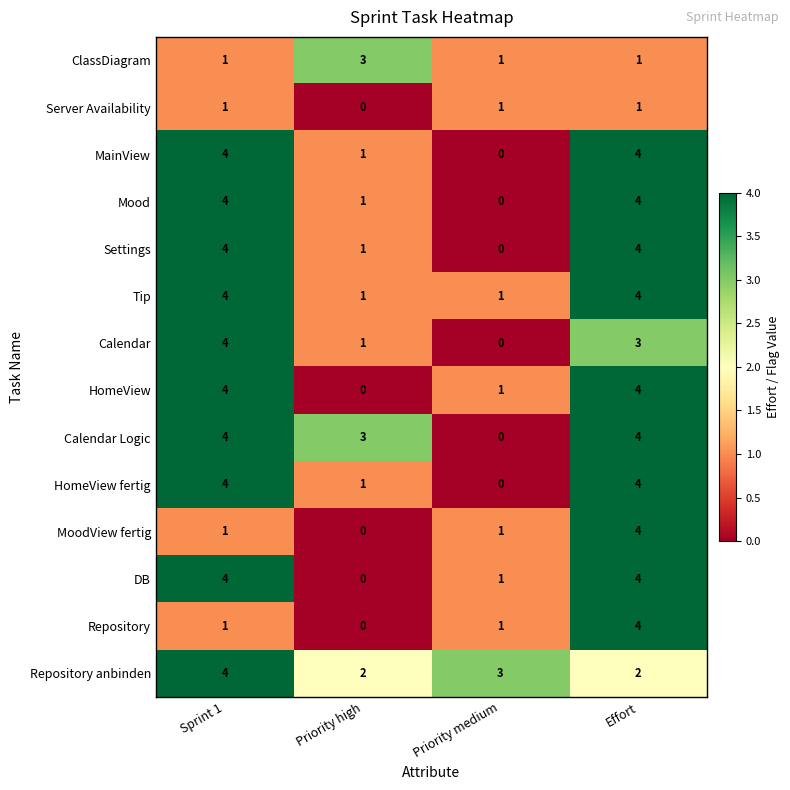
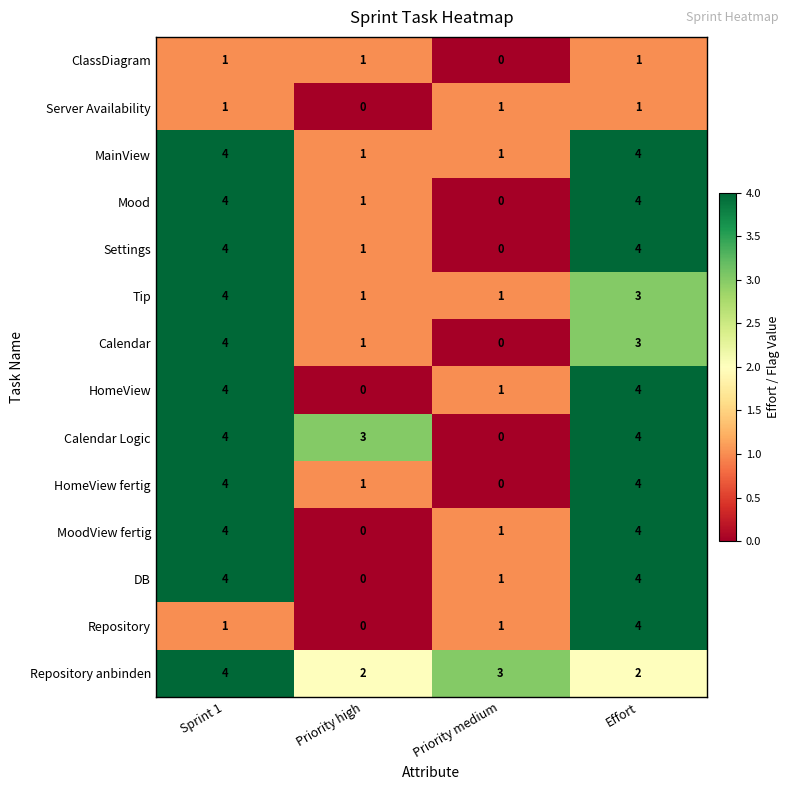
ClassDiagram, Priority high: 3 -> 1
ClassDiagram, Priority medium: 1 -> 0
MainView, Priority medium: 0 -> 1
Tip, Effort: 4 -> 3
MoodView fertig, Sprint 1: 1 -> 4
